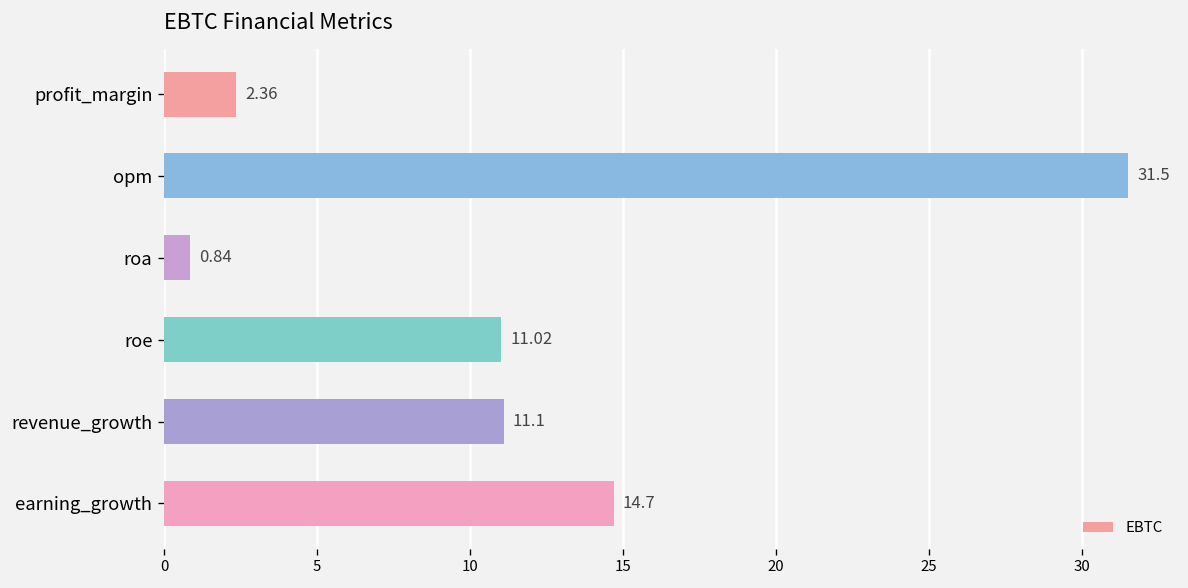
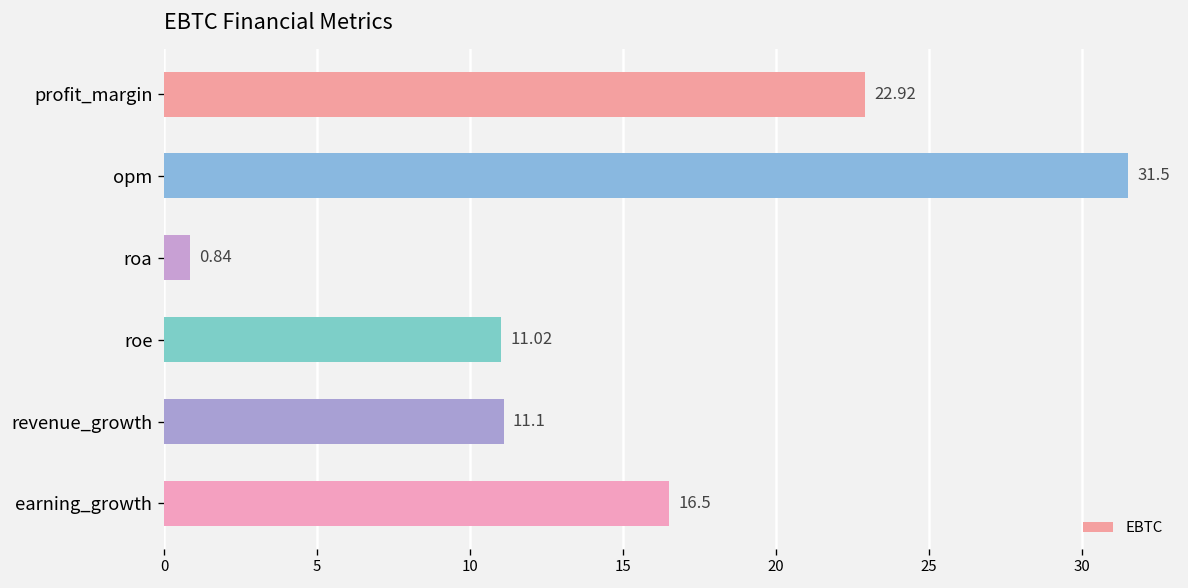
profit_margin: 2.36 -> 22.92
earning_growth: 14.7 -> 16.5
